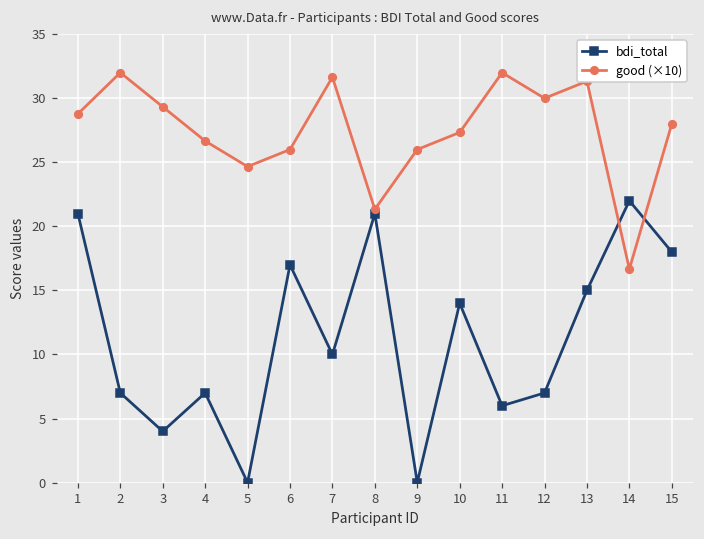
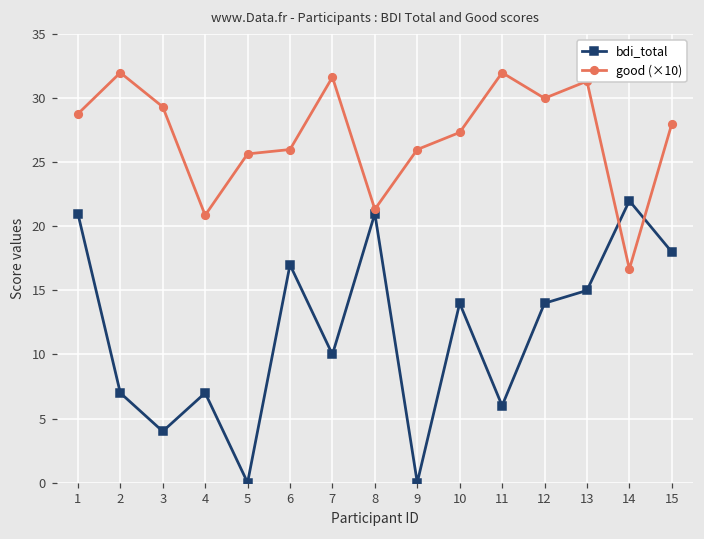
good (×10), 4: 26.7 -> 20.9
good (×10), 5: 24.7 -> 25.7
bdi_total, 12: 7 -> 14
